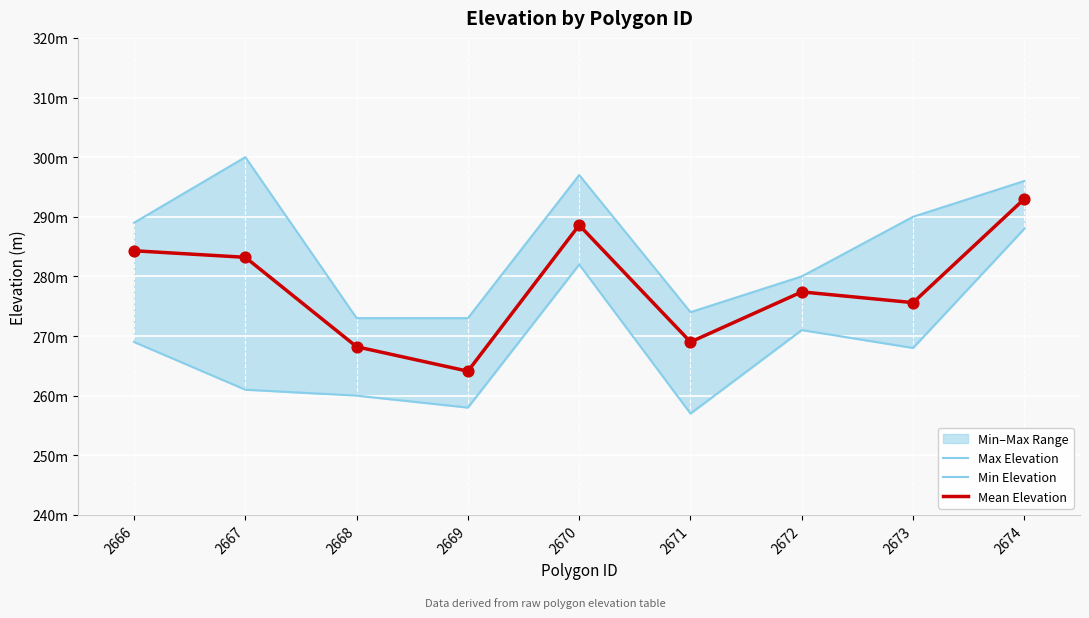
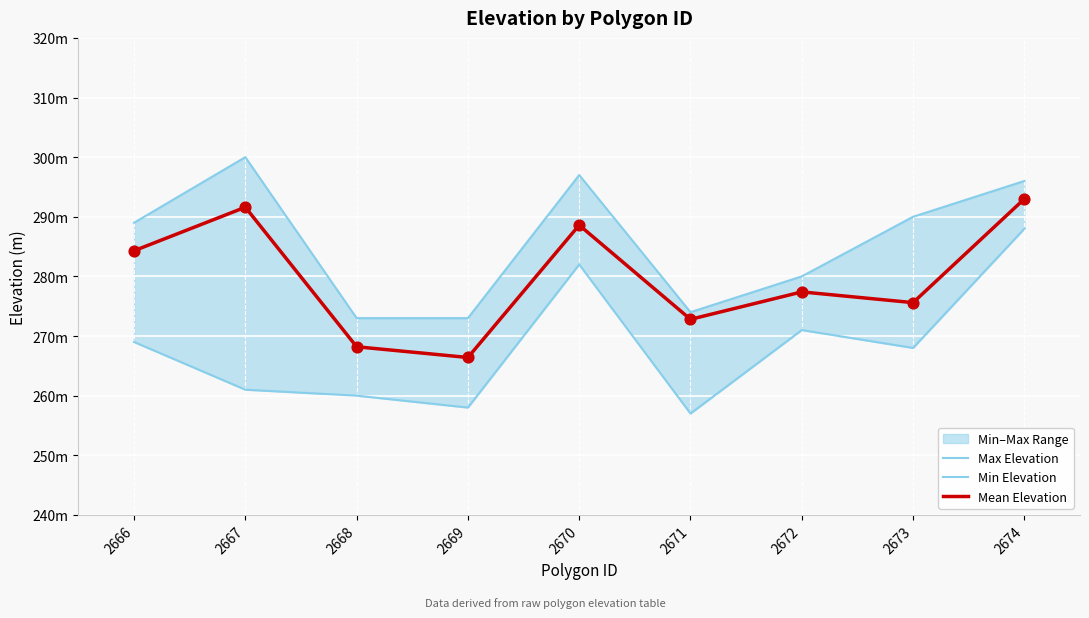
Mean Elevation, 2667: 283m -> 292m
Mean Elevation, 2669: 264m -> 266m
Mean Elevation, 2671: 269m -> 273m
